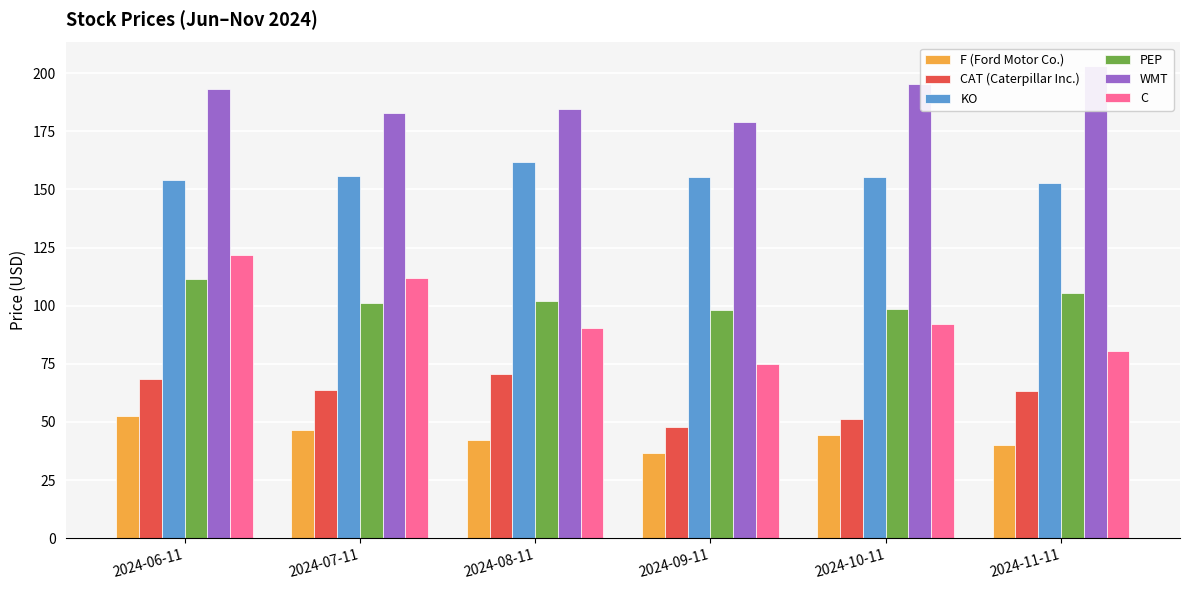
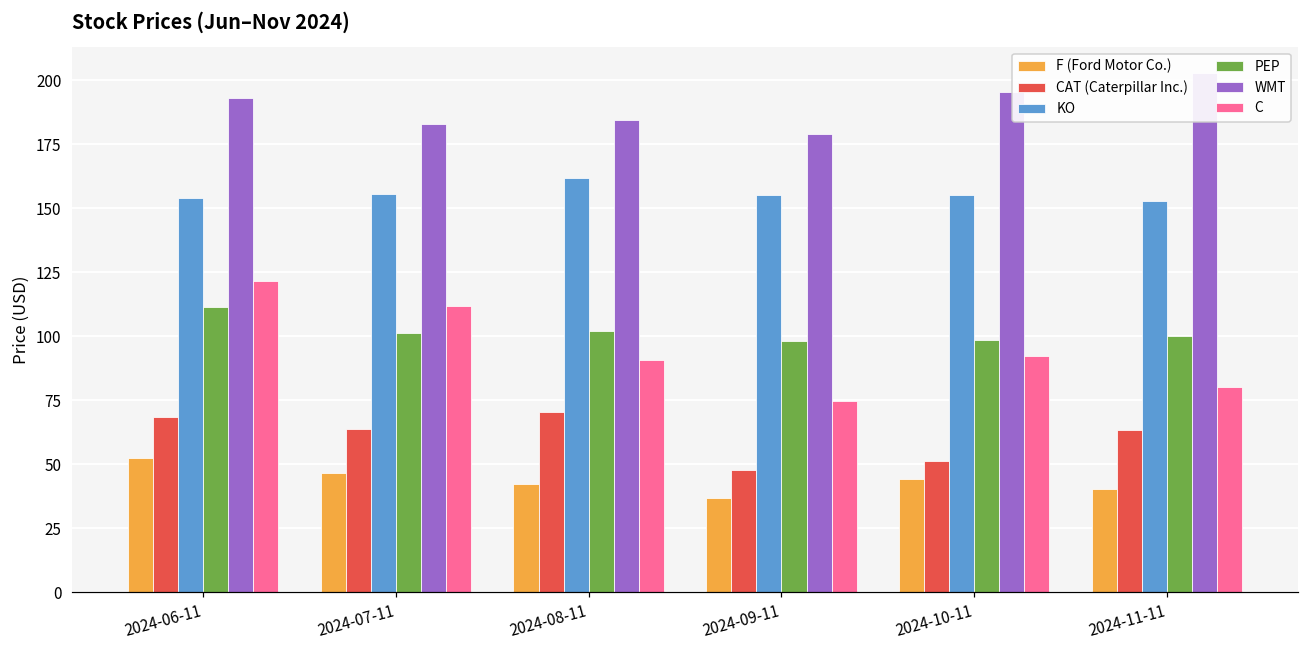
PEP, 2024-11-11: 105 -> 100
